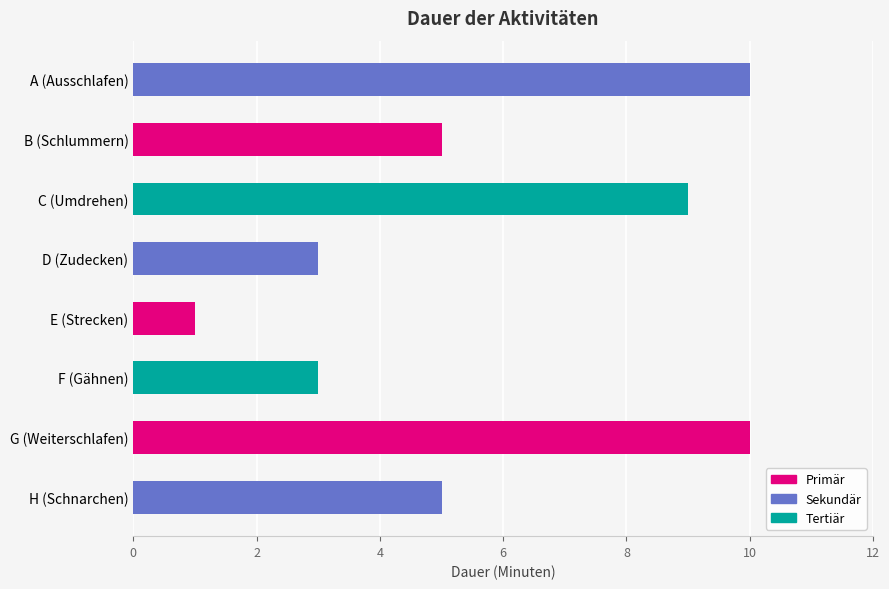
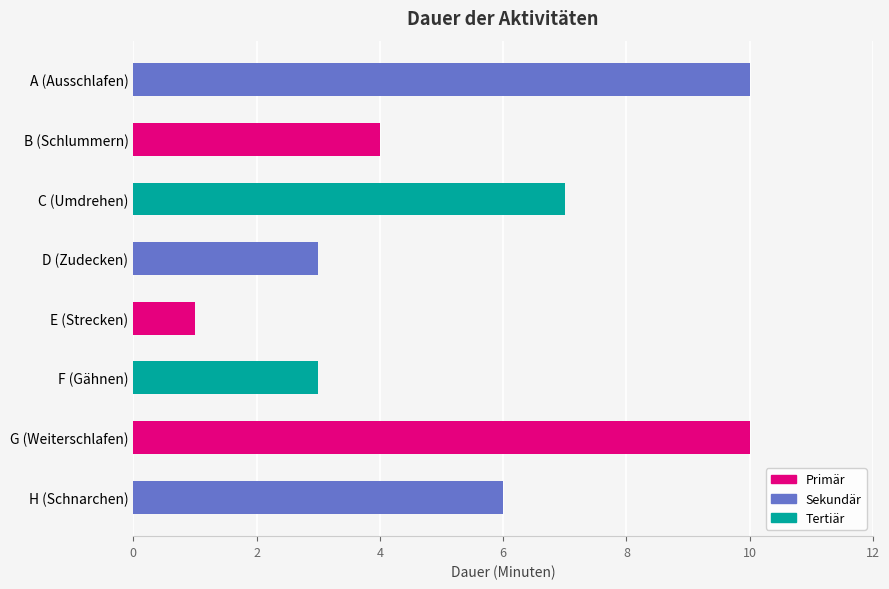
B (Schlummern): 5 -> 4
C (Umdrehen): 9 -> 7
H (Schnarchen): 5 -> 6
